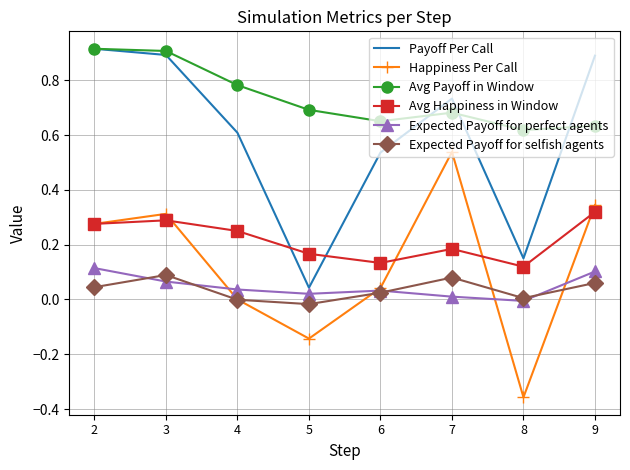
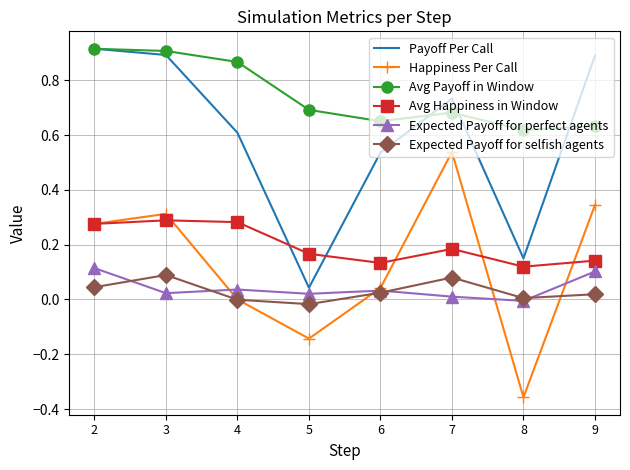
Expected Payoff for perfect agents, 3: 0.07 -> 0.02
Avg Payoff in Window, 4: 0.78 -> 0.87
Avg Happiness in Window, 4: 0.25 -> 0.28
Avg Happiness in Window, 9: 0.32 -> 0.14
Expected Payoff for selfish agents, 9: 0.06 -> 0.02
